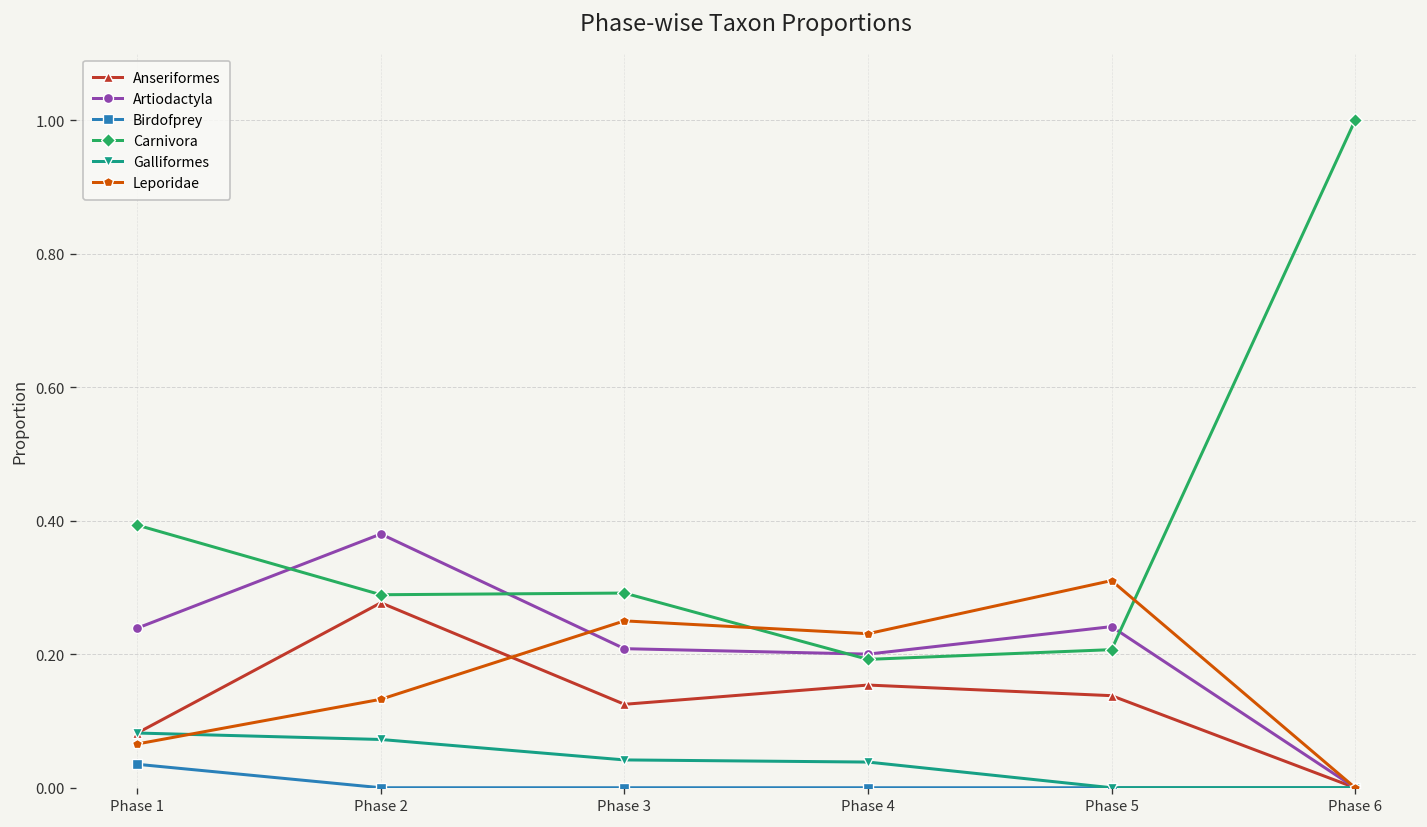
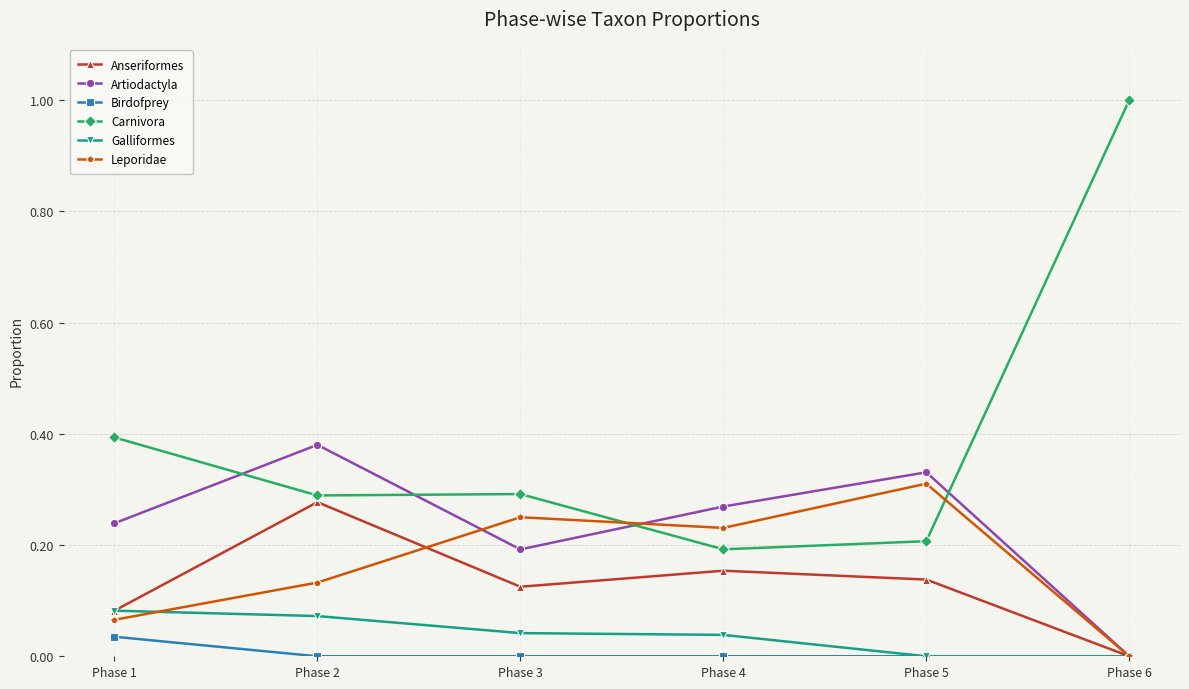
Artiodactyla, Phase 3: 0.21 -> 0.19
Artiodactyla, Phase 4: 0.20 -> 0.27
Artiodactyla, Phase 5: 0.24 -> 0.33
